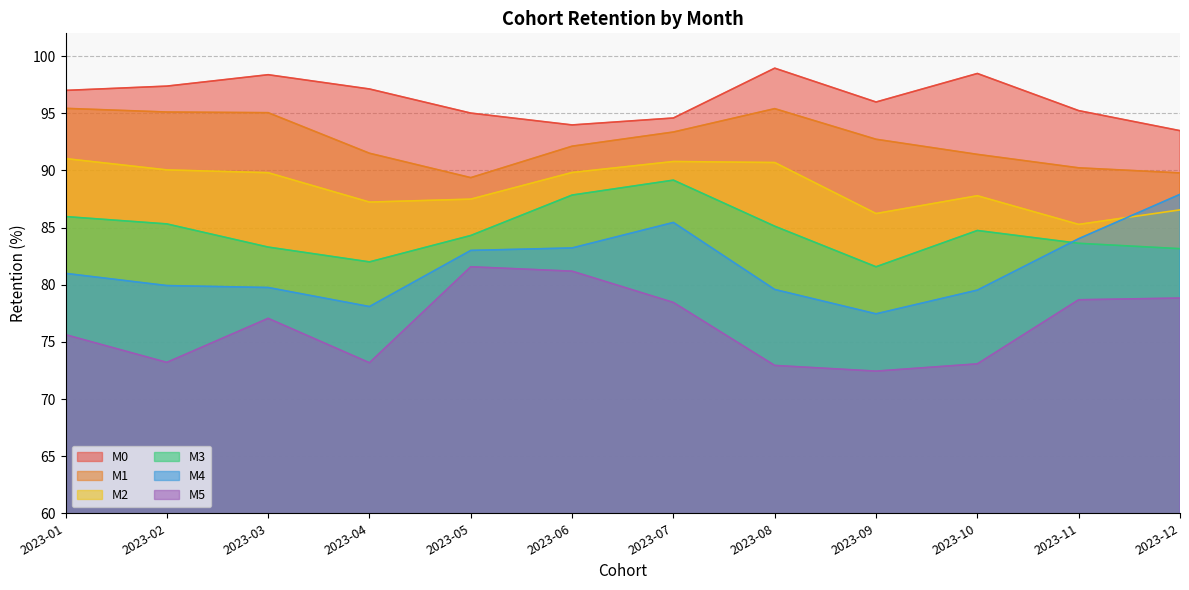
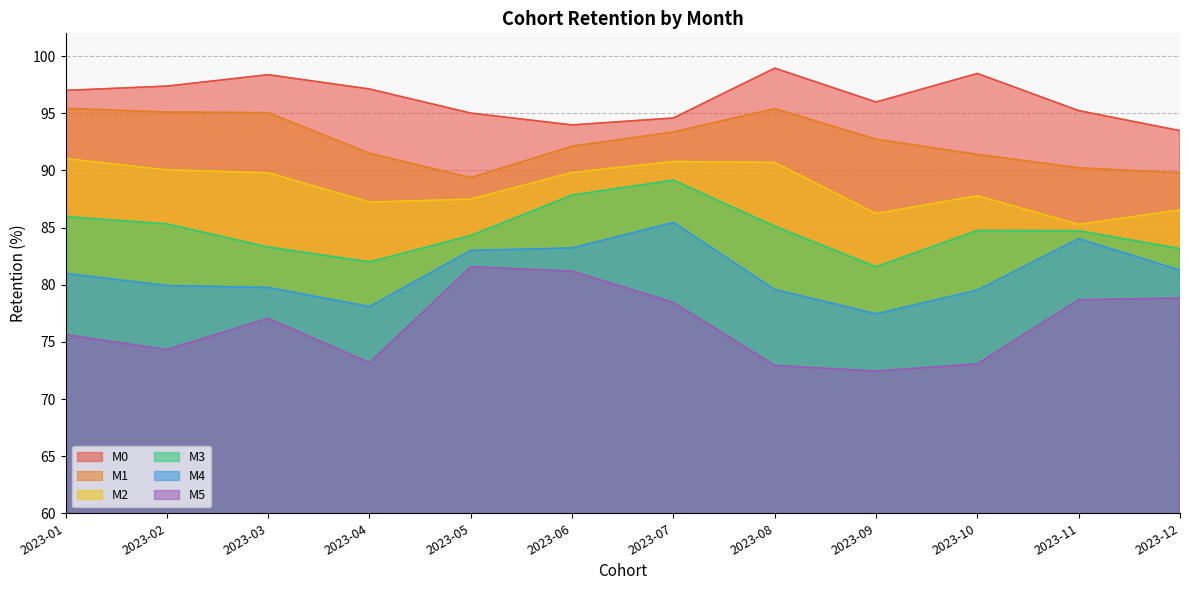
M5, 2023-02: 73.2 -> 74.3
M3, 2023-11: 83.6 -> 84.7
M4, 2023-12: 87.9 -> 81.3
